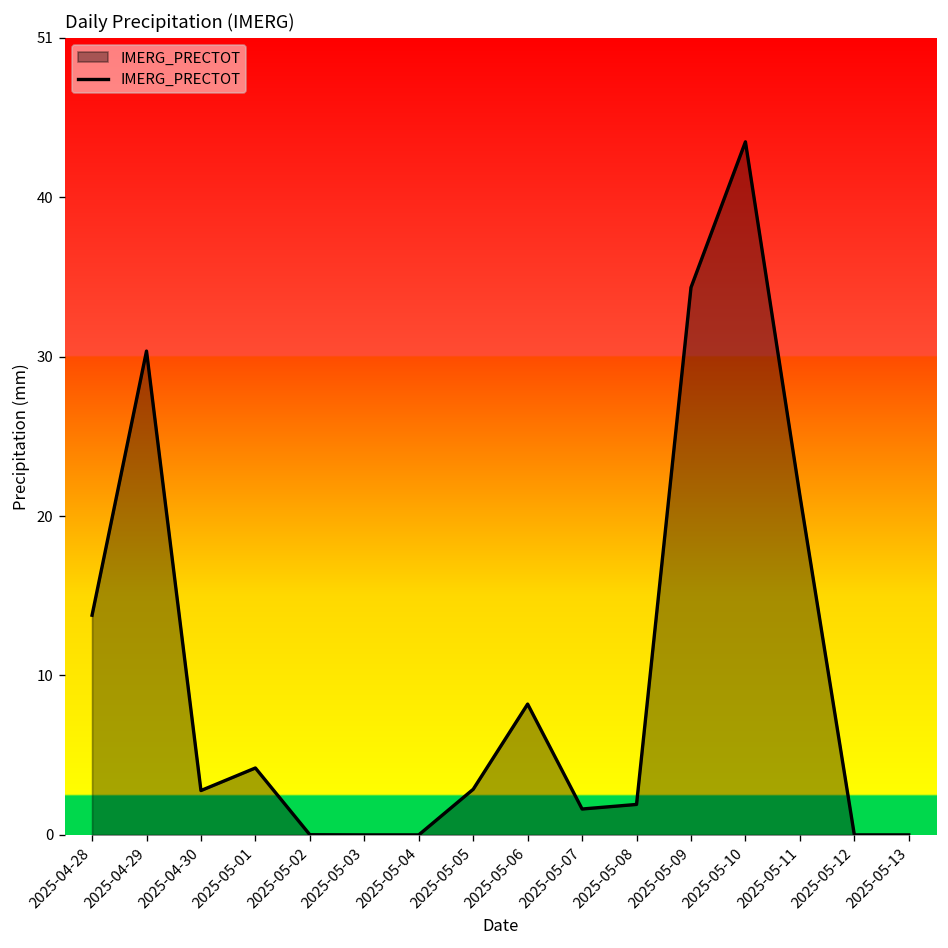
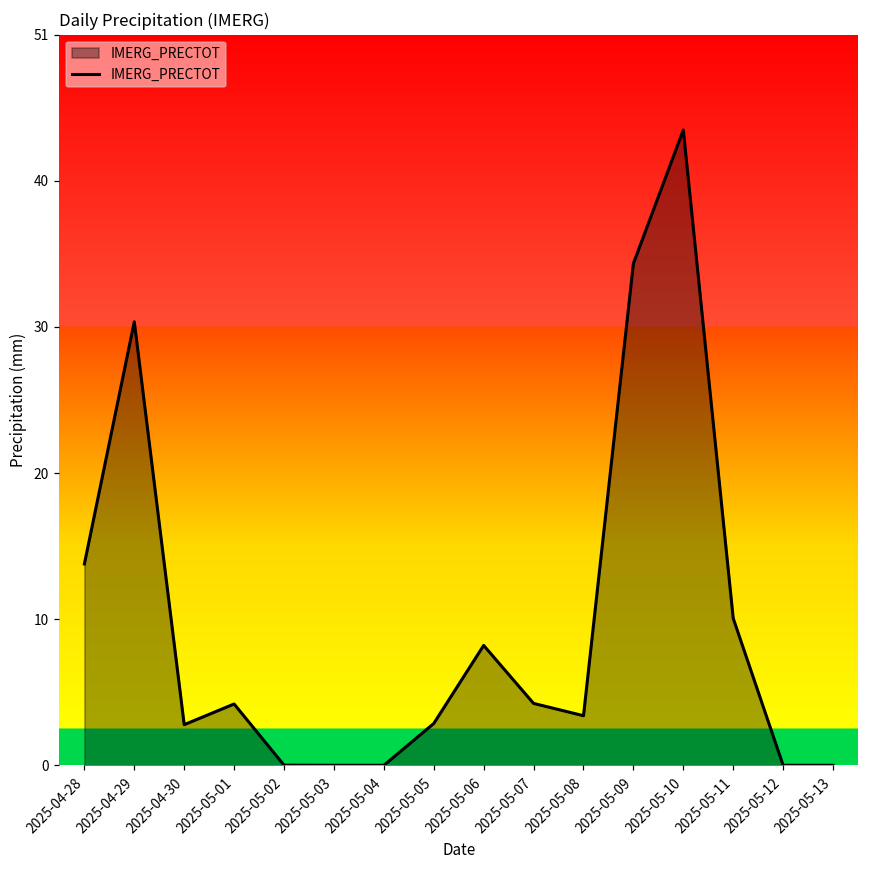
2025-05-07: 1.6 -> 4.3
2025-05-08: 1.9 -> 3.4
2025-05-11: 21.5 -> 10.2
